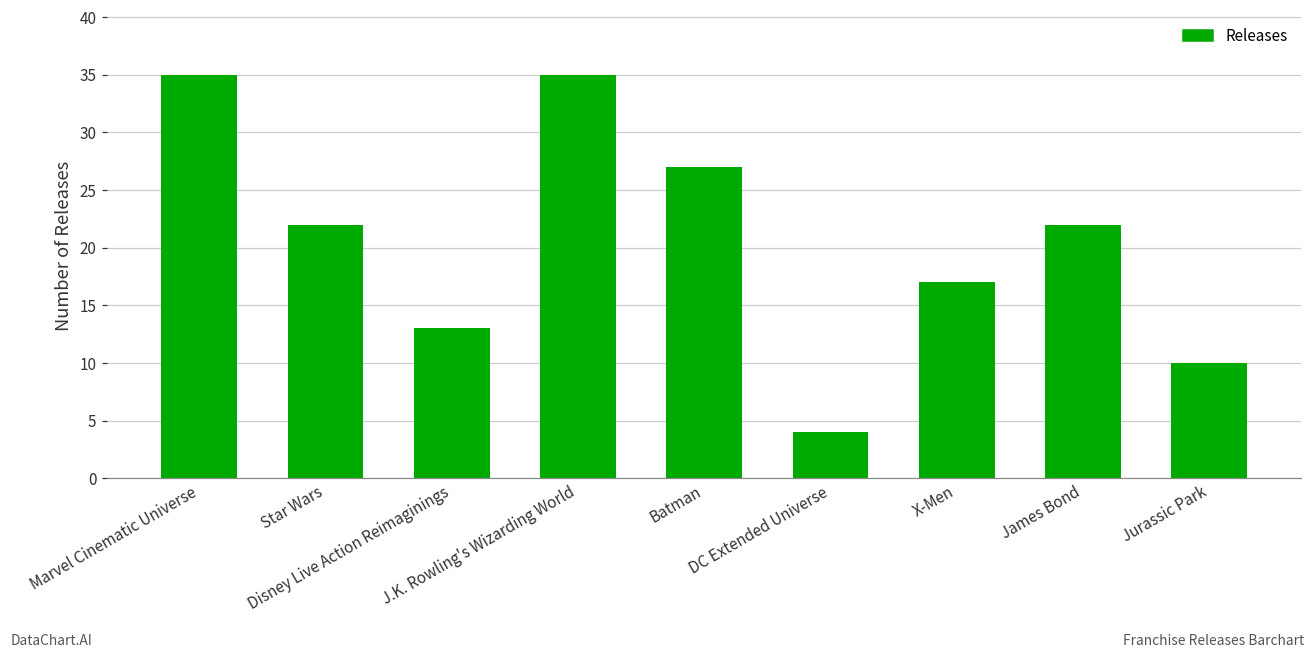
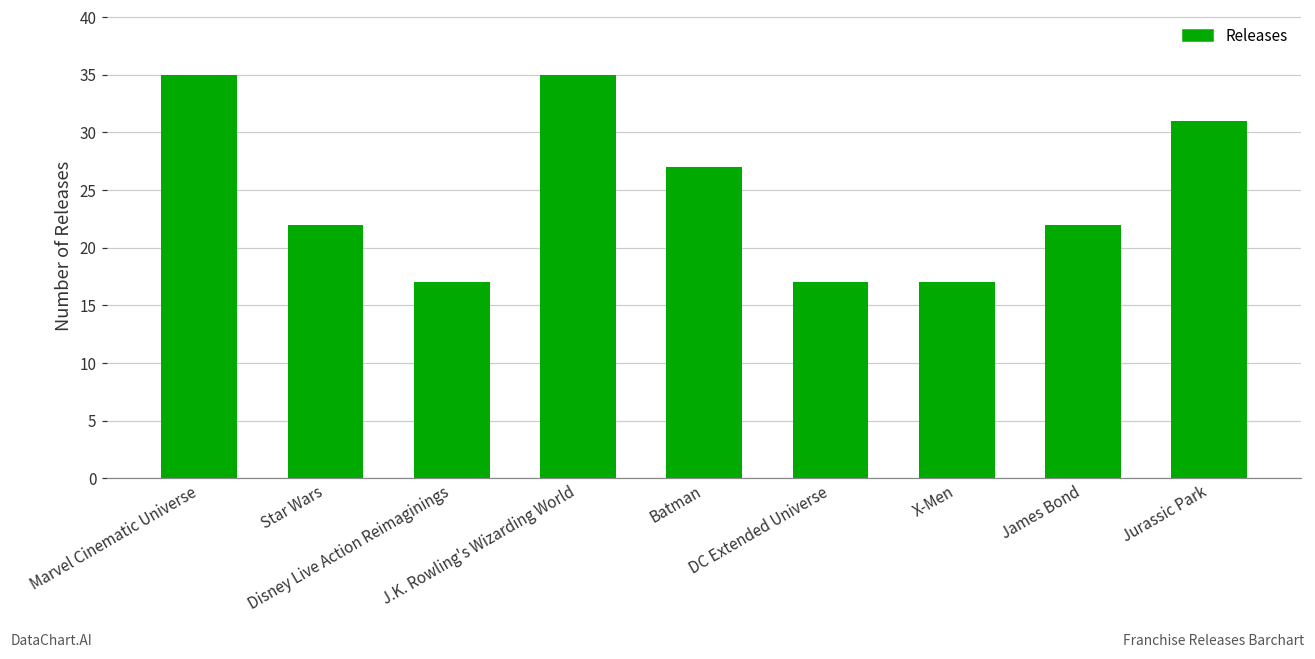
Disney Live Action Reimaginings: 13 -> 17
DC Extended Universe: 4 -> 17
Jurassic Park: 10 -> 31
